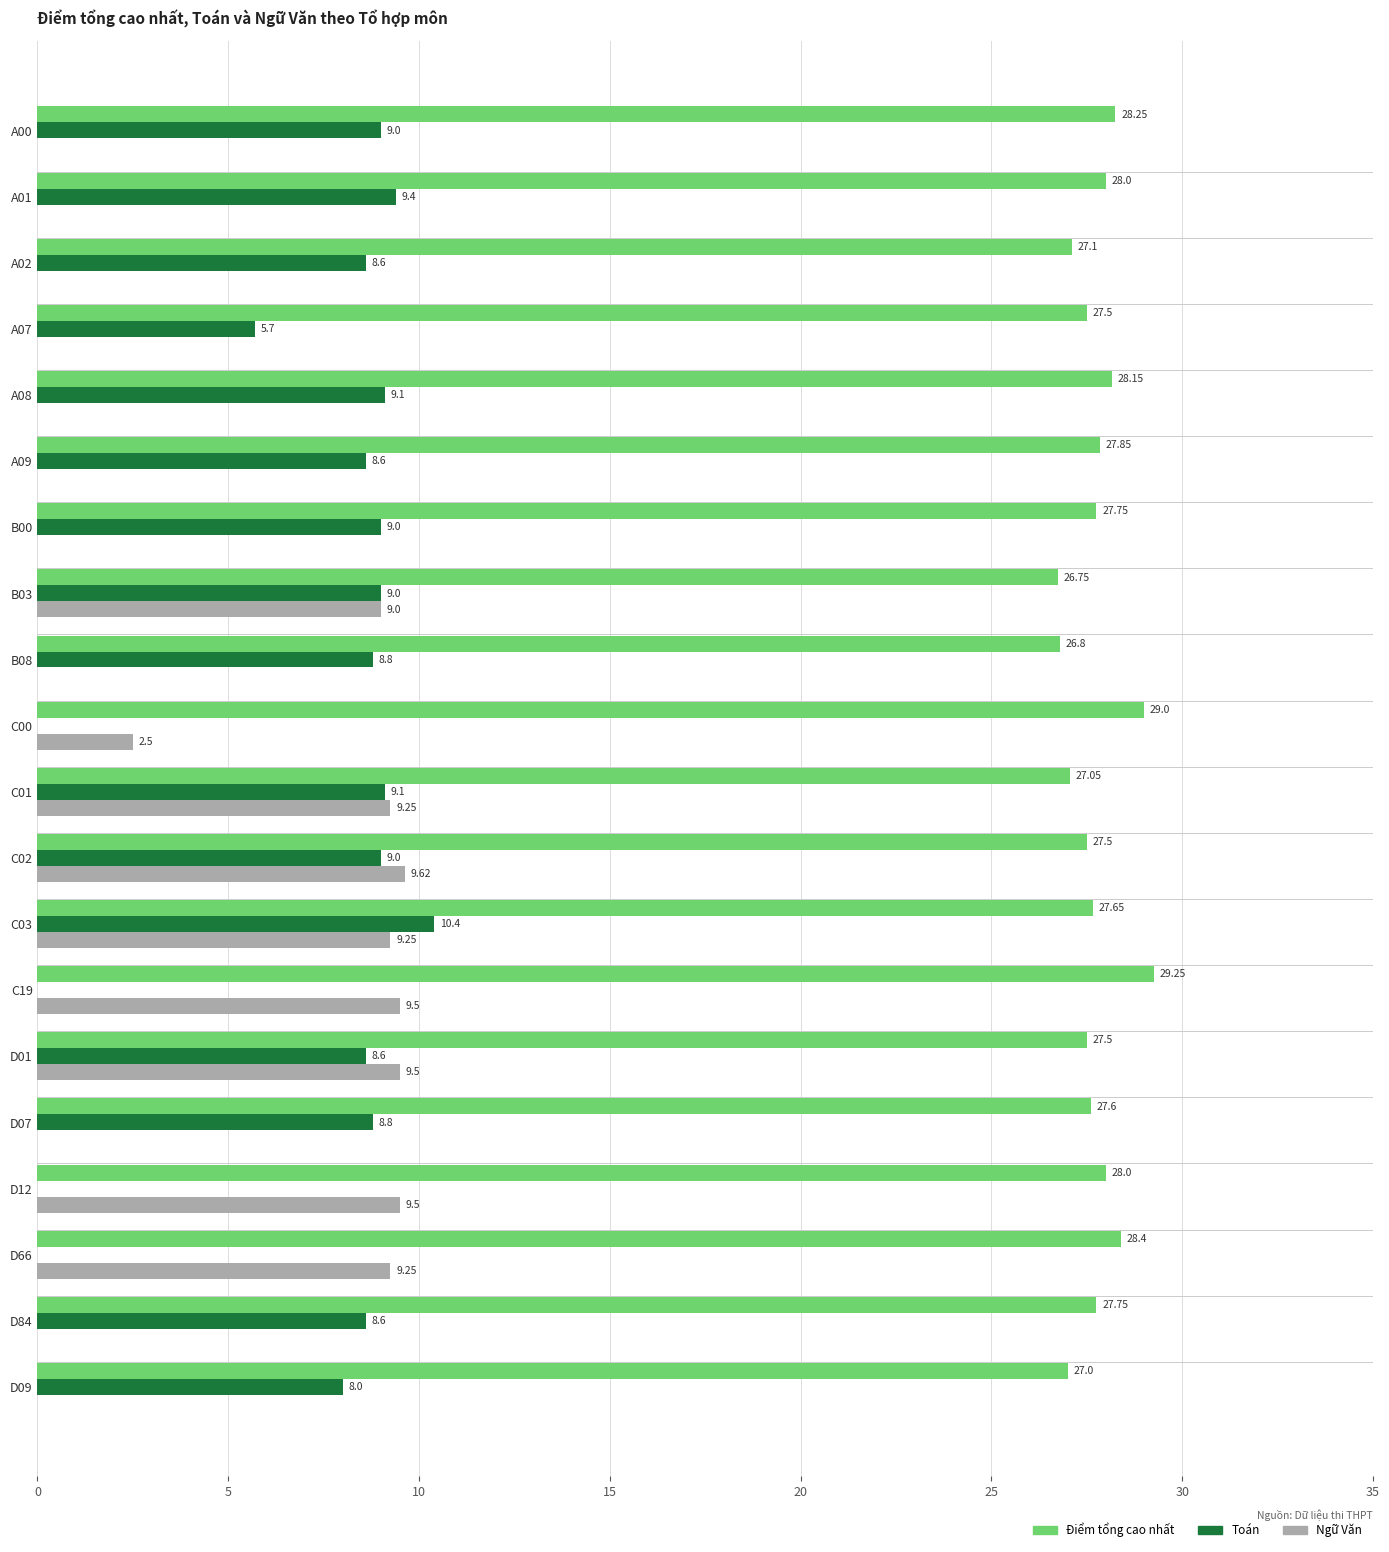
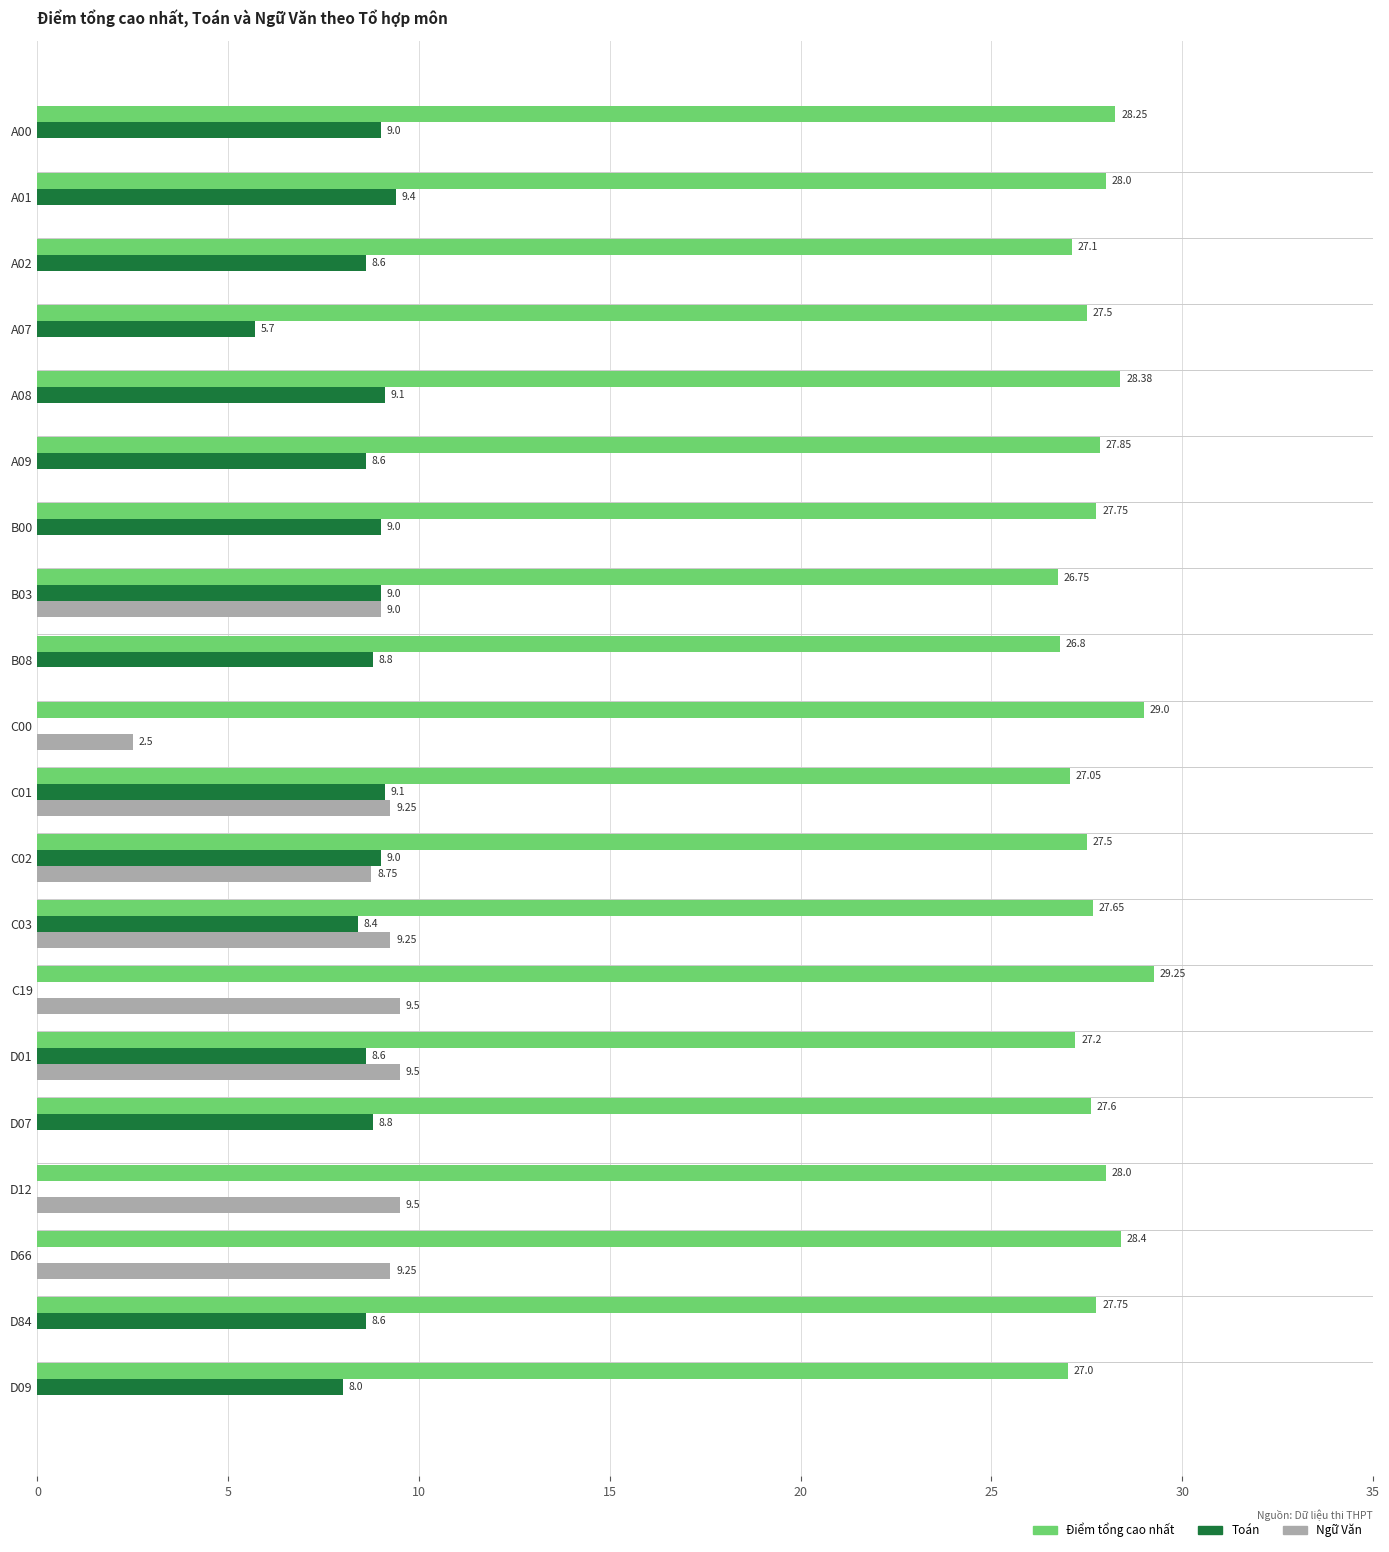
Điểm tổng cao nhất, A08: 28.15 -> 28.38
Ngữ Văn, C02: 9.62 -> 8.75
Toán, C03: 10.4 -> 8.4
Điểm tổng cao nhất, D01: 27.5 -> 27.2
